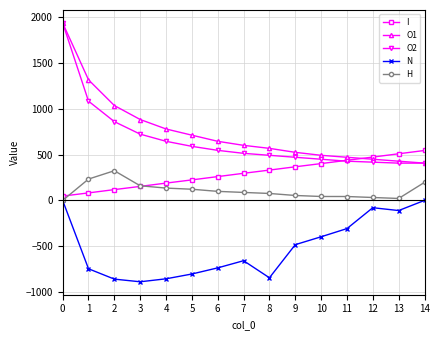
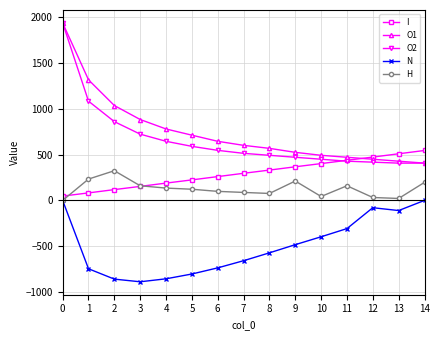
N, 8: -800 -> -600
H, 9: 100 -> 200
H, 11: 0 -> 200
